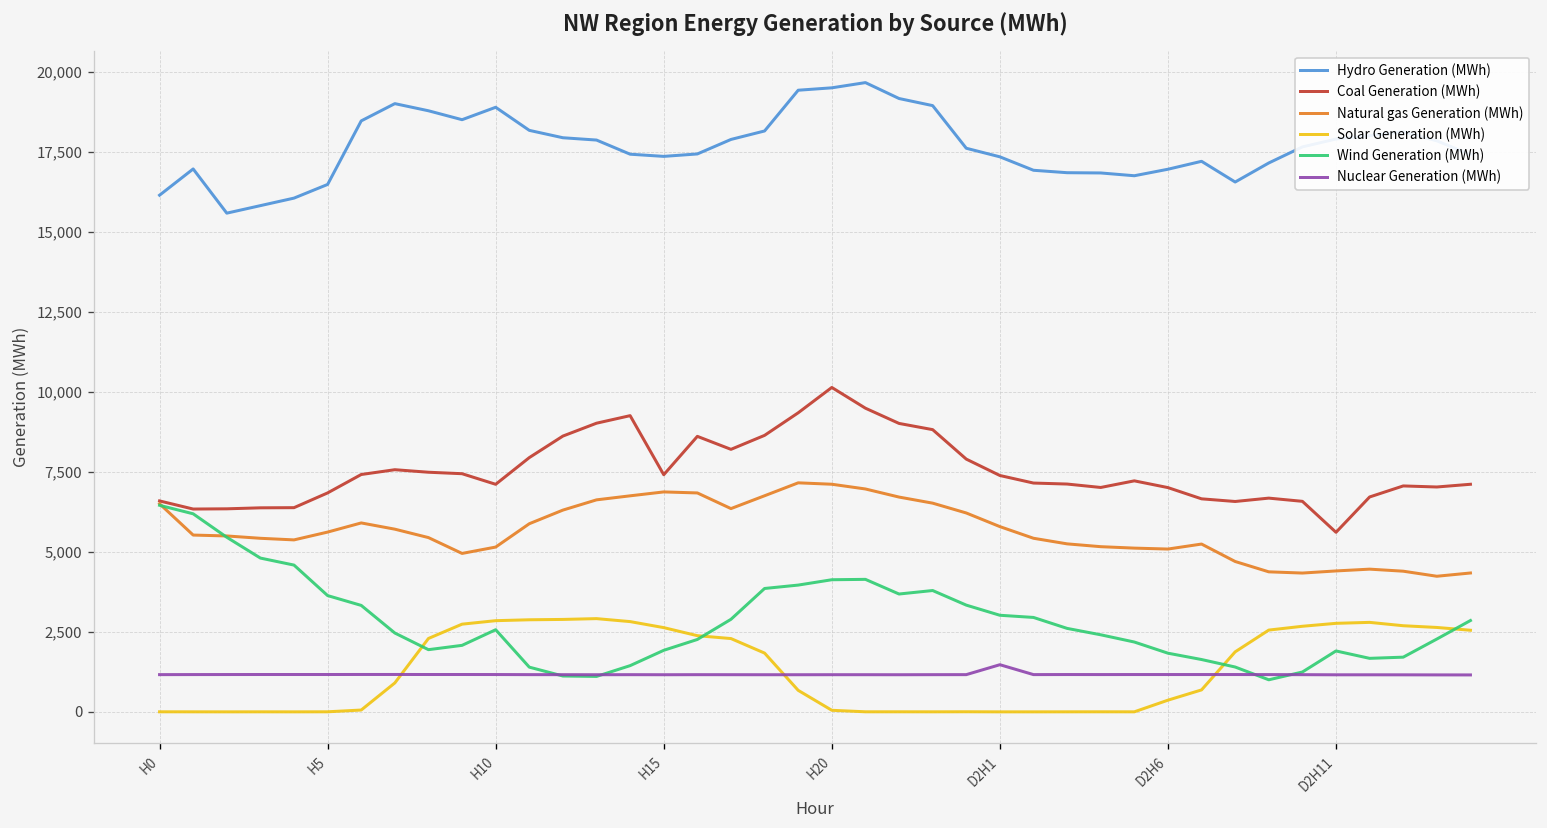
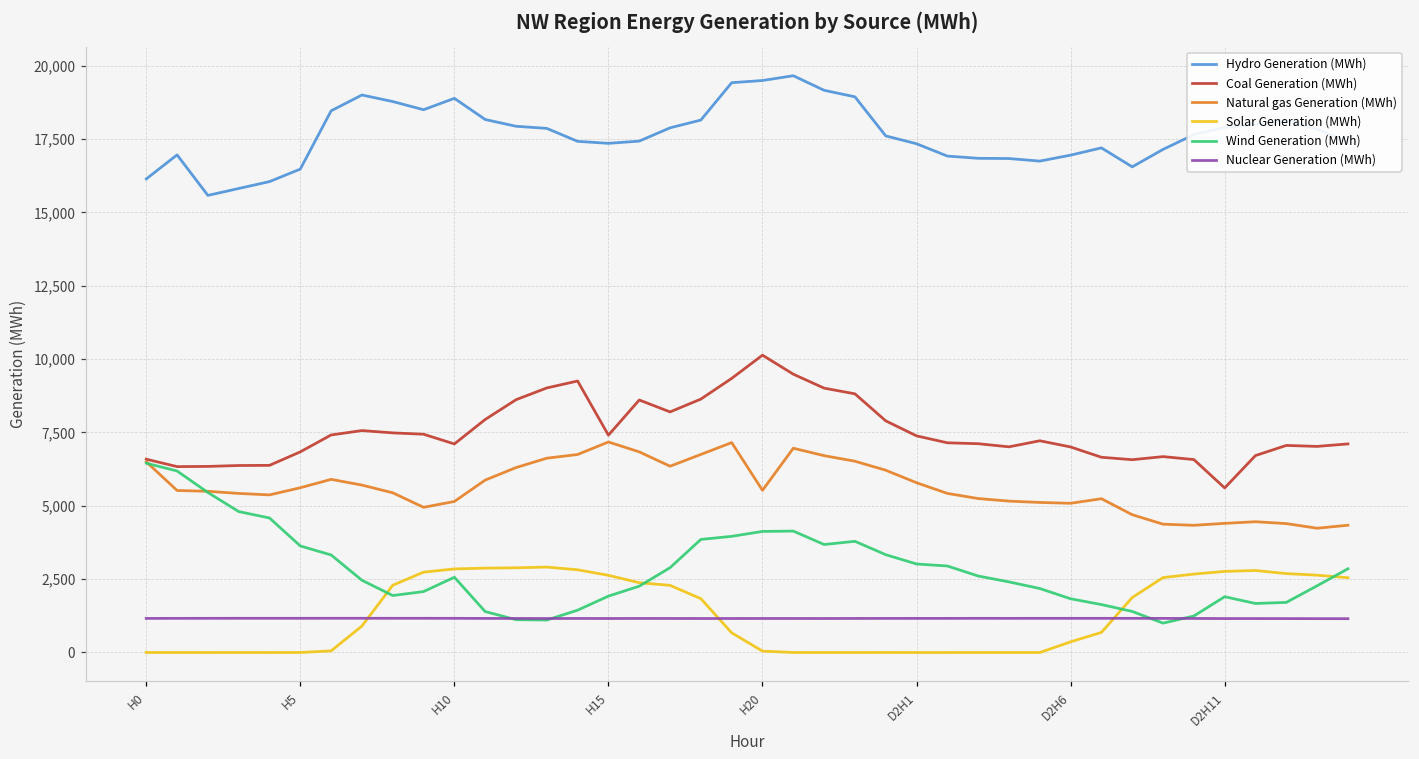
Natural gas Generation (MWh), H15: 6,900 -> 7,200
Natural gas Generation (MWh), H20: 7,100 -> 5,500
Nuclear Generation (MWh), D2H1: 1,500 -> 1,200
